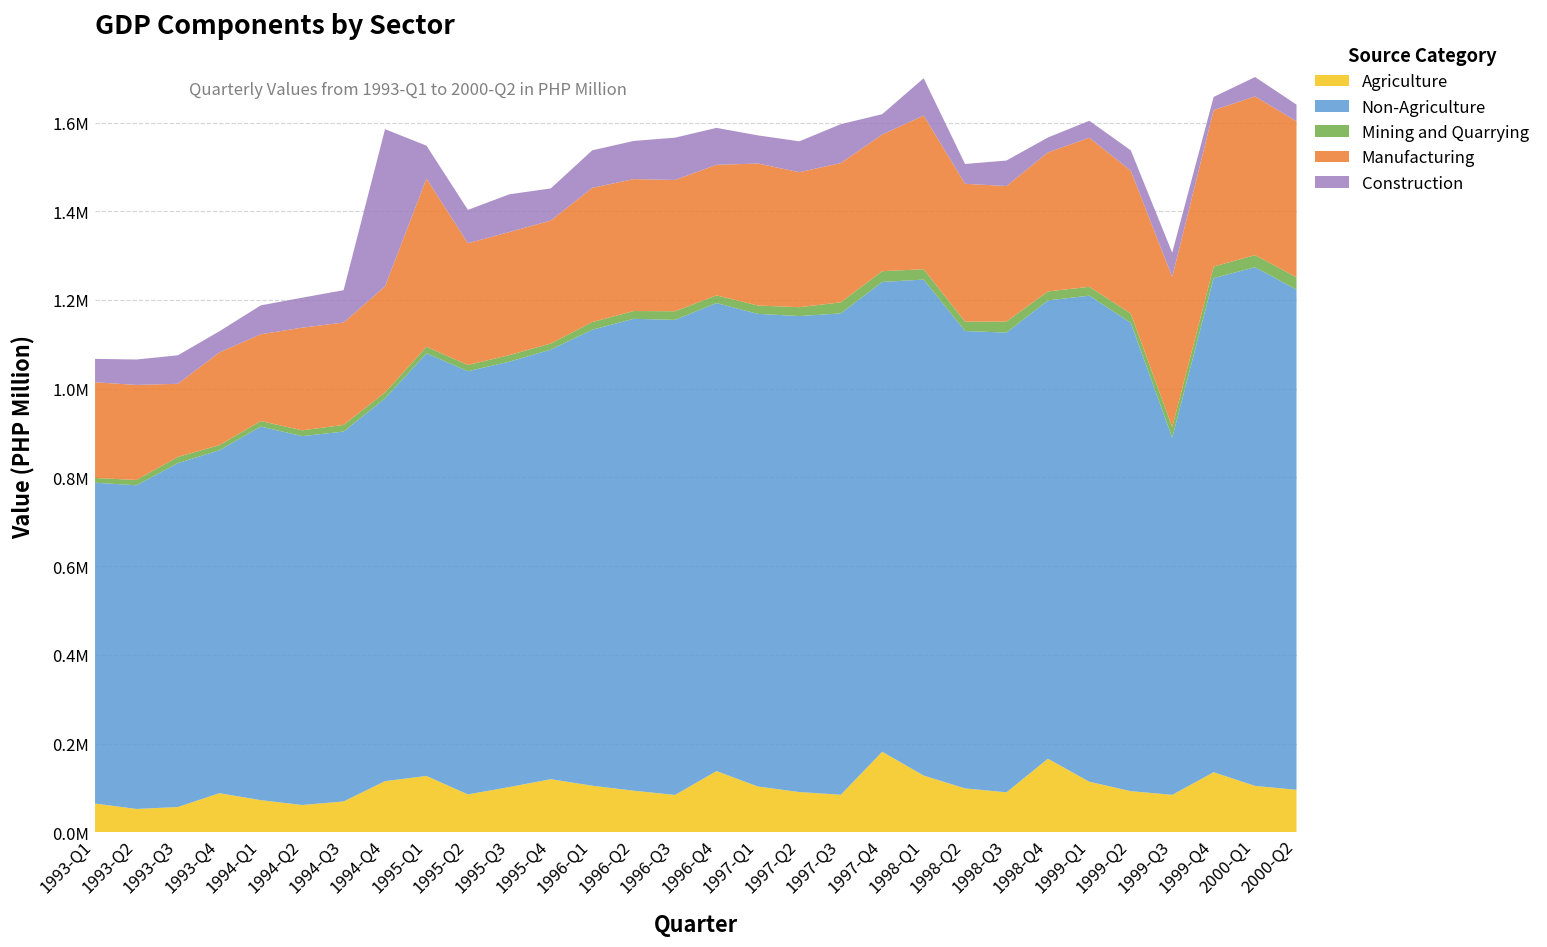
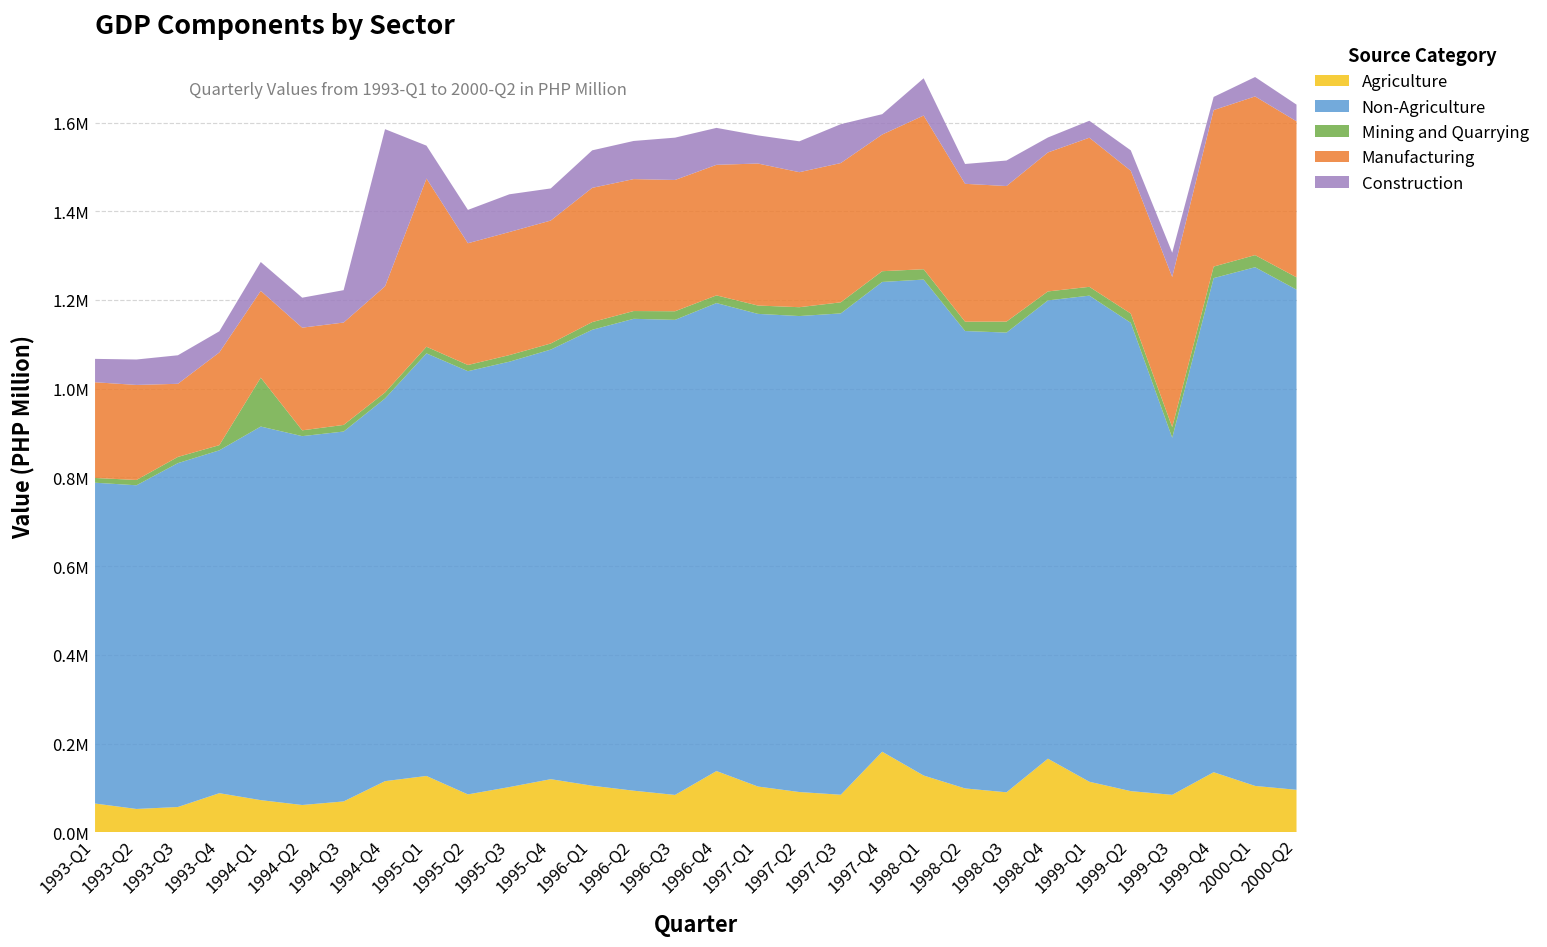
Mining and Quarrying, 1994-Q1: 10000 -> 110000
